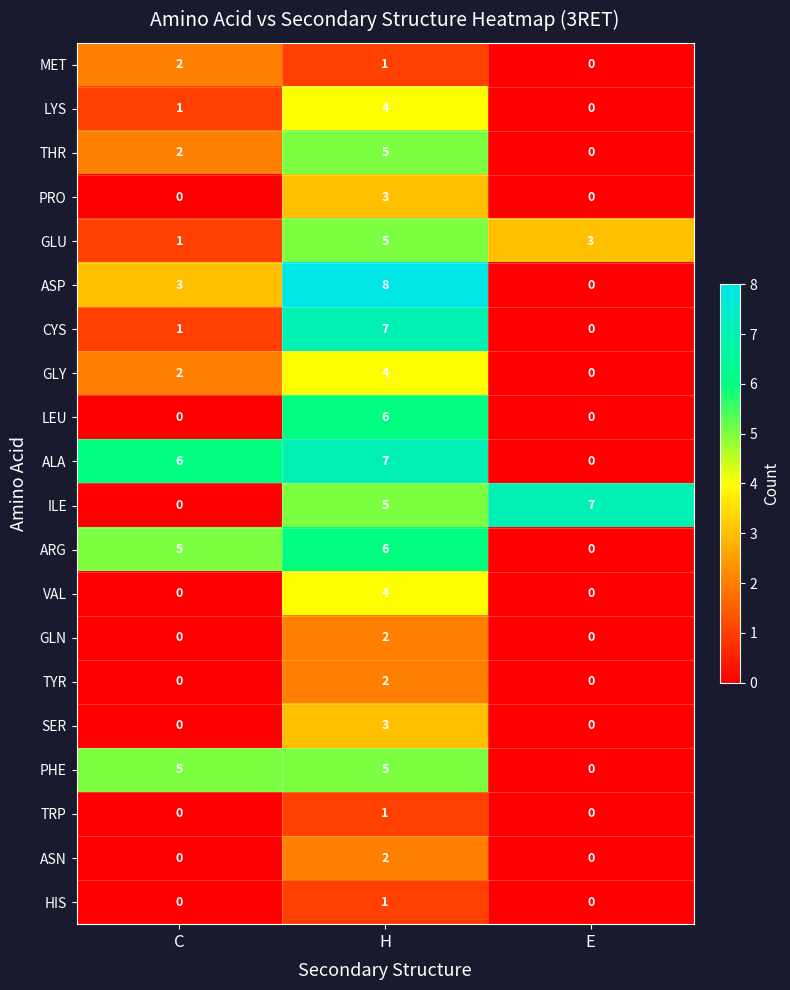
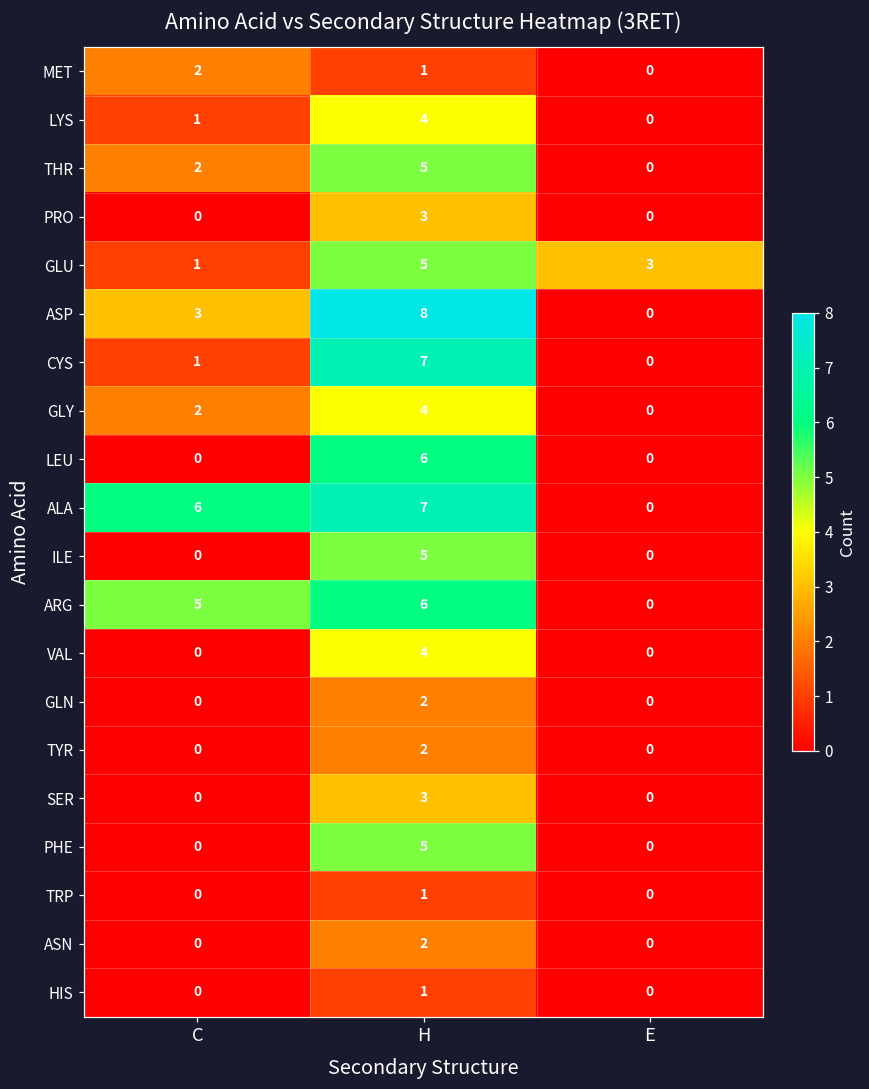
ILE, E: 7 -> 0
PHE, C: 5 -> 0
